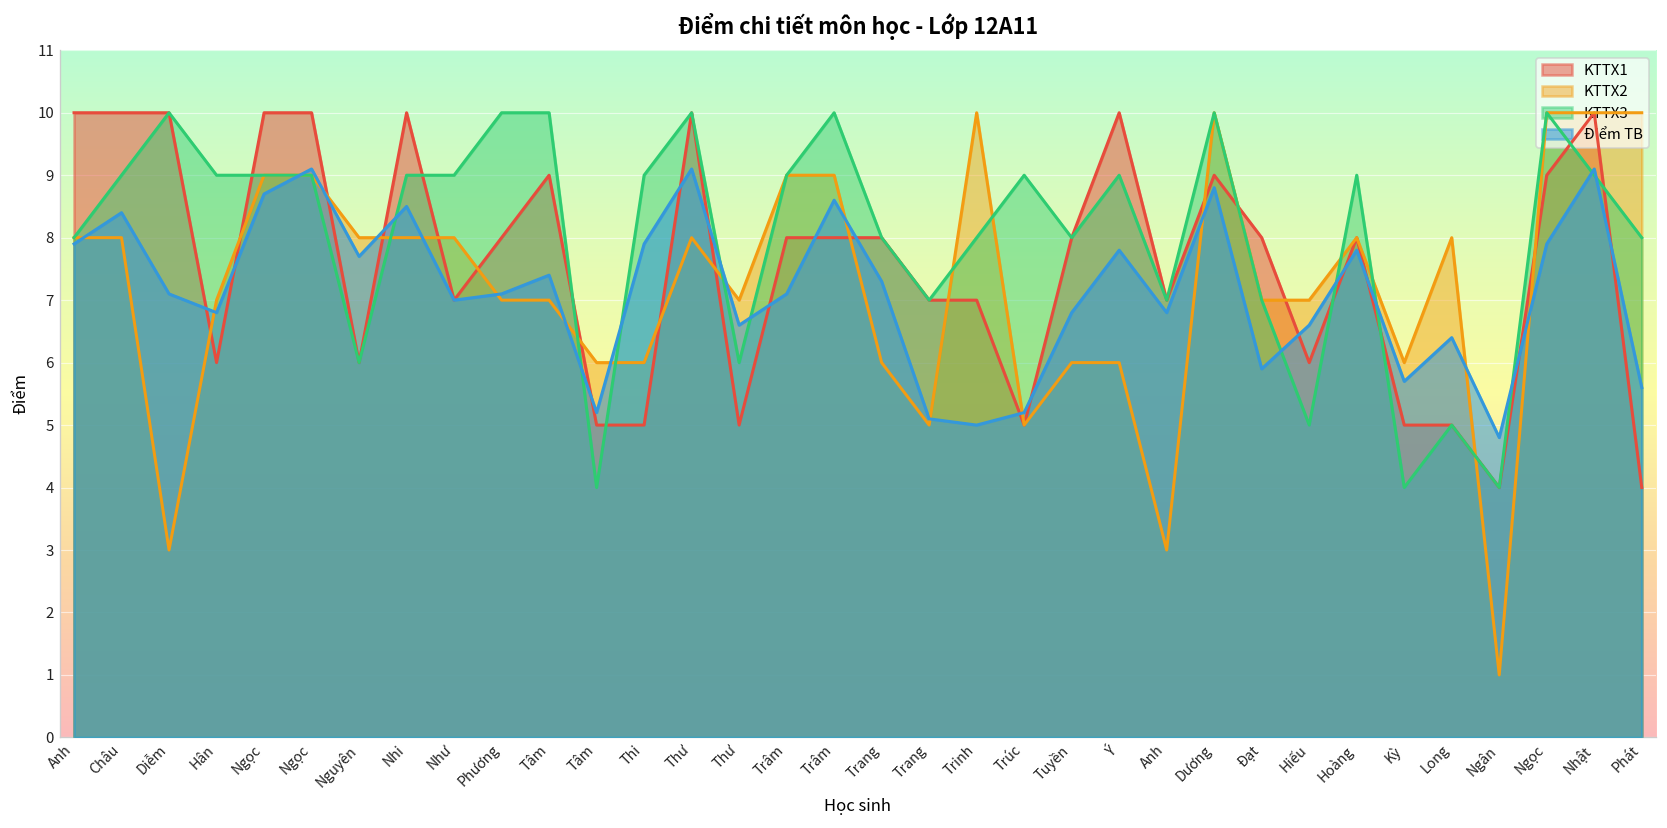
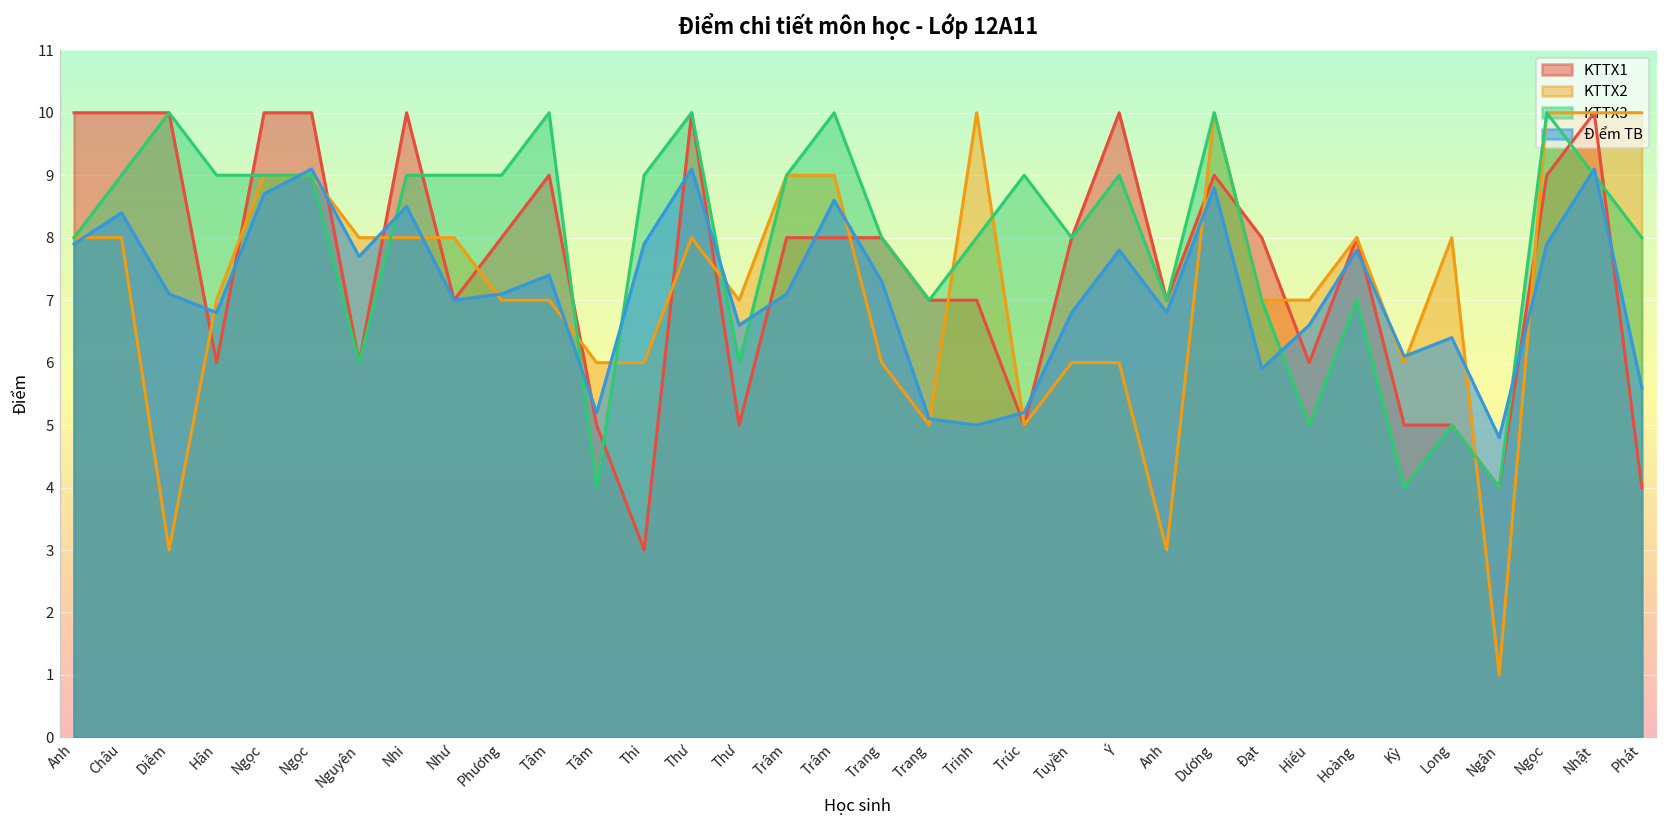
KTTX3, Phương: 10 -> 9
KTTX1, Thi: 5 -> 3
KTTX3, Hoàng: 9 -> 7
Điểm TB, Kỳ: 5.7 -> 6.1
